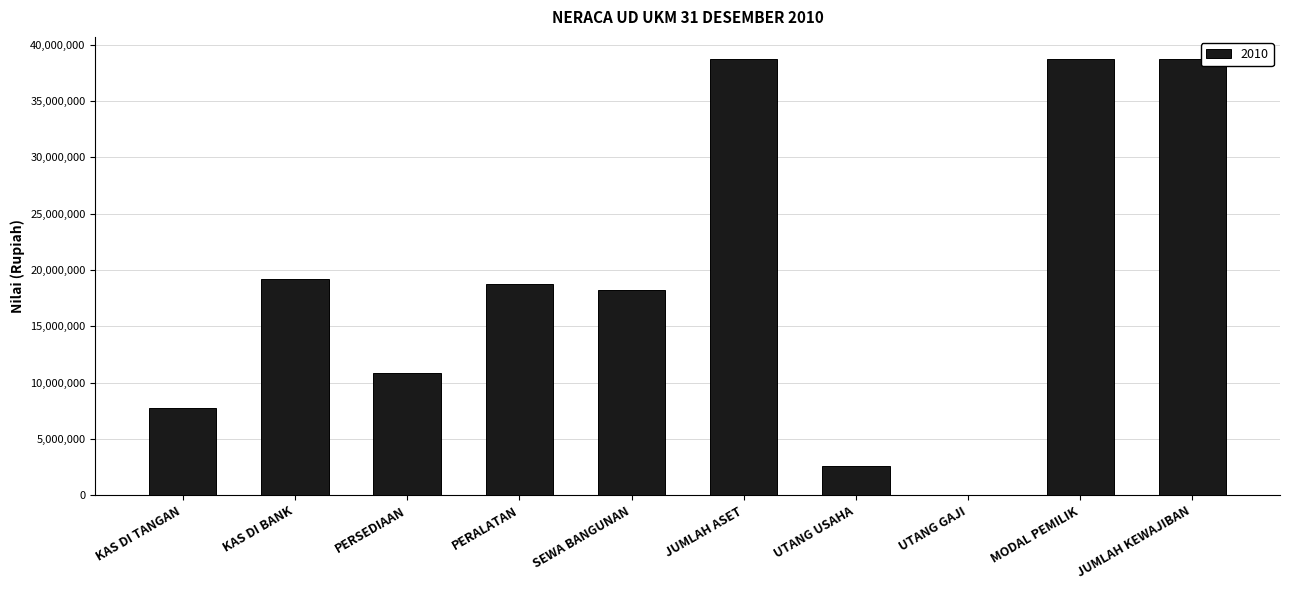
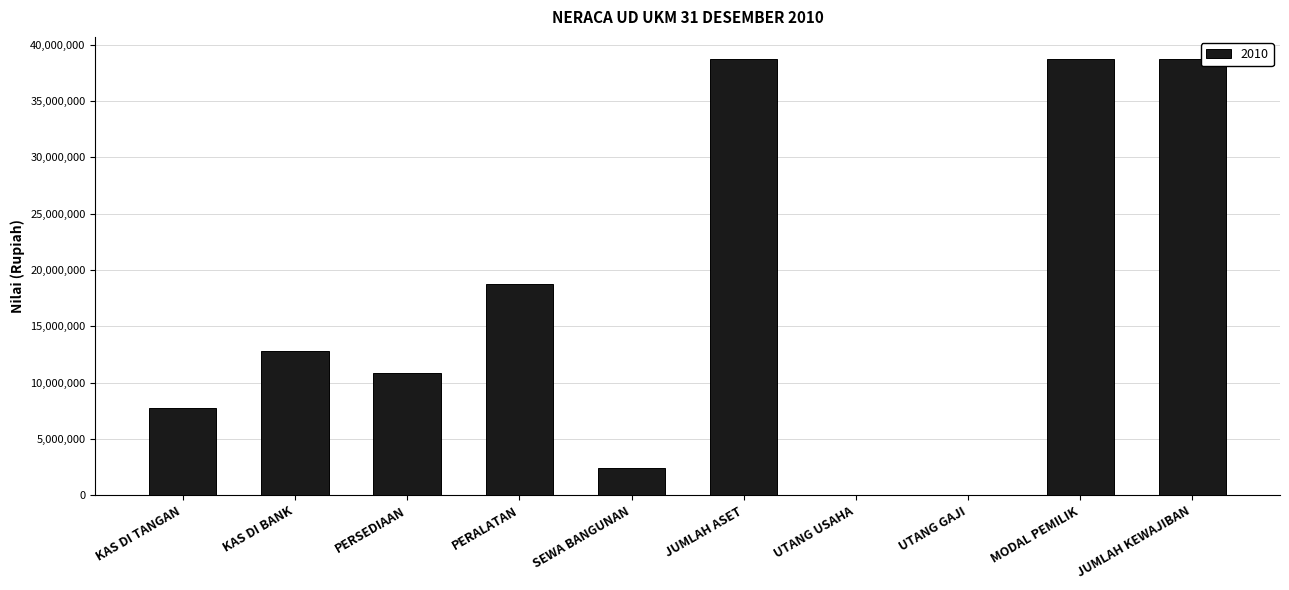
KAS DI BANK: 19,200,000 -> 12,800,000
SEWA BANGUNAN: 18,200,000 -> 2,400,000
UTANG USAHA: 2,600,000 -> 0
